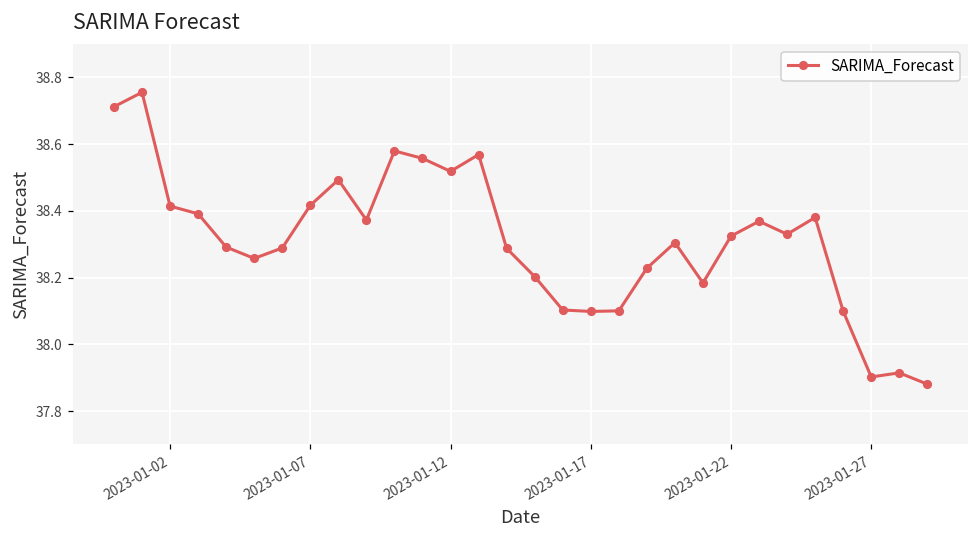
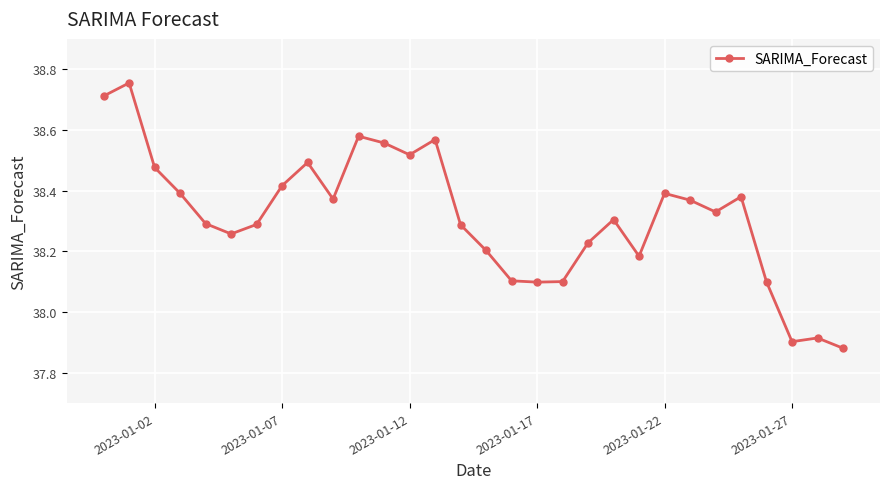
2023-01-02: 38.41 -> 38.48
2023-01-22: 38.32 -> 38.39
